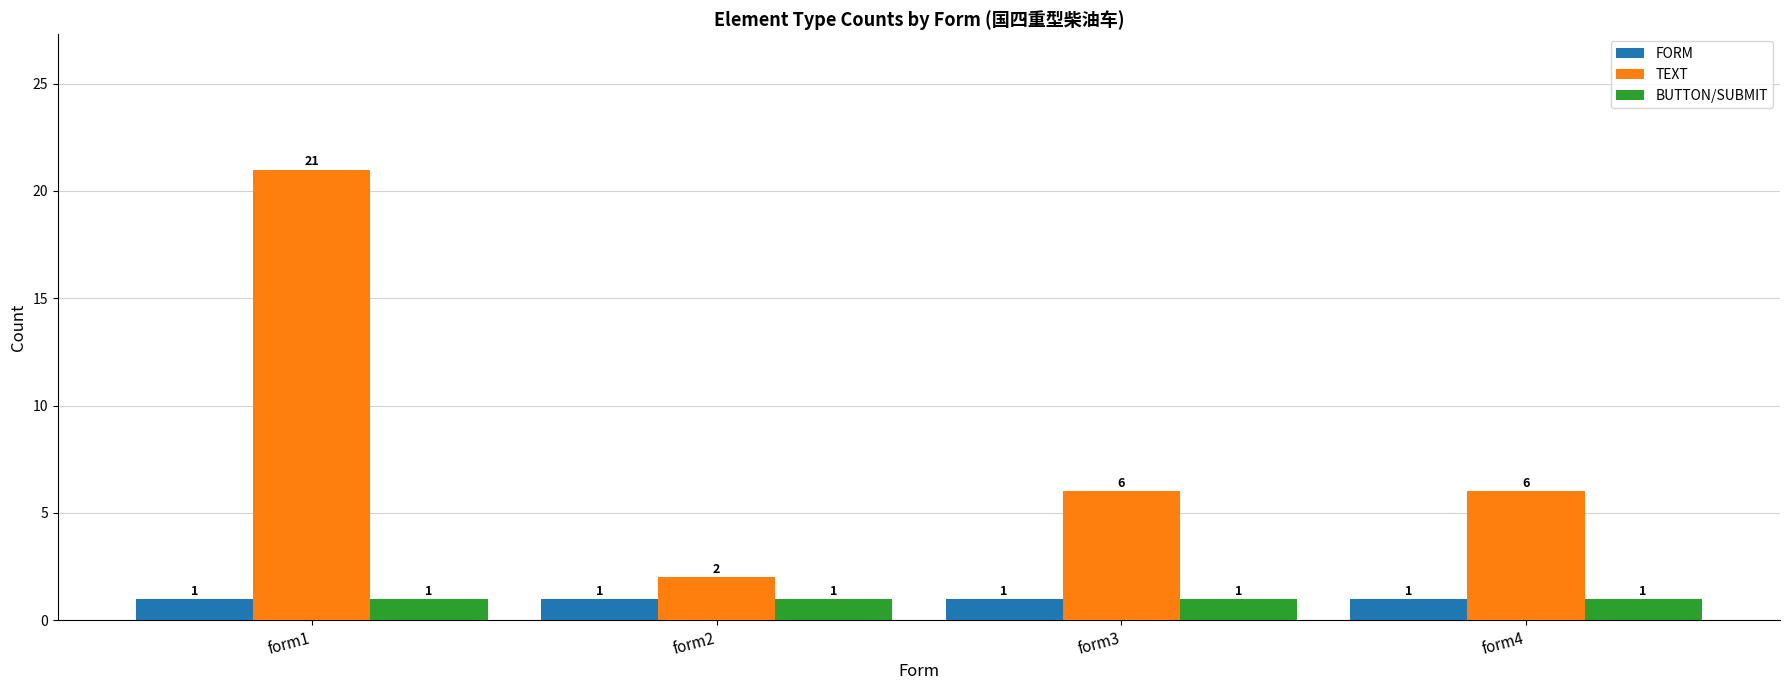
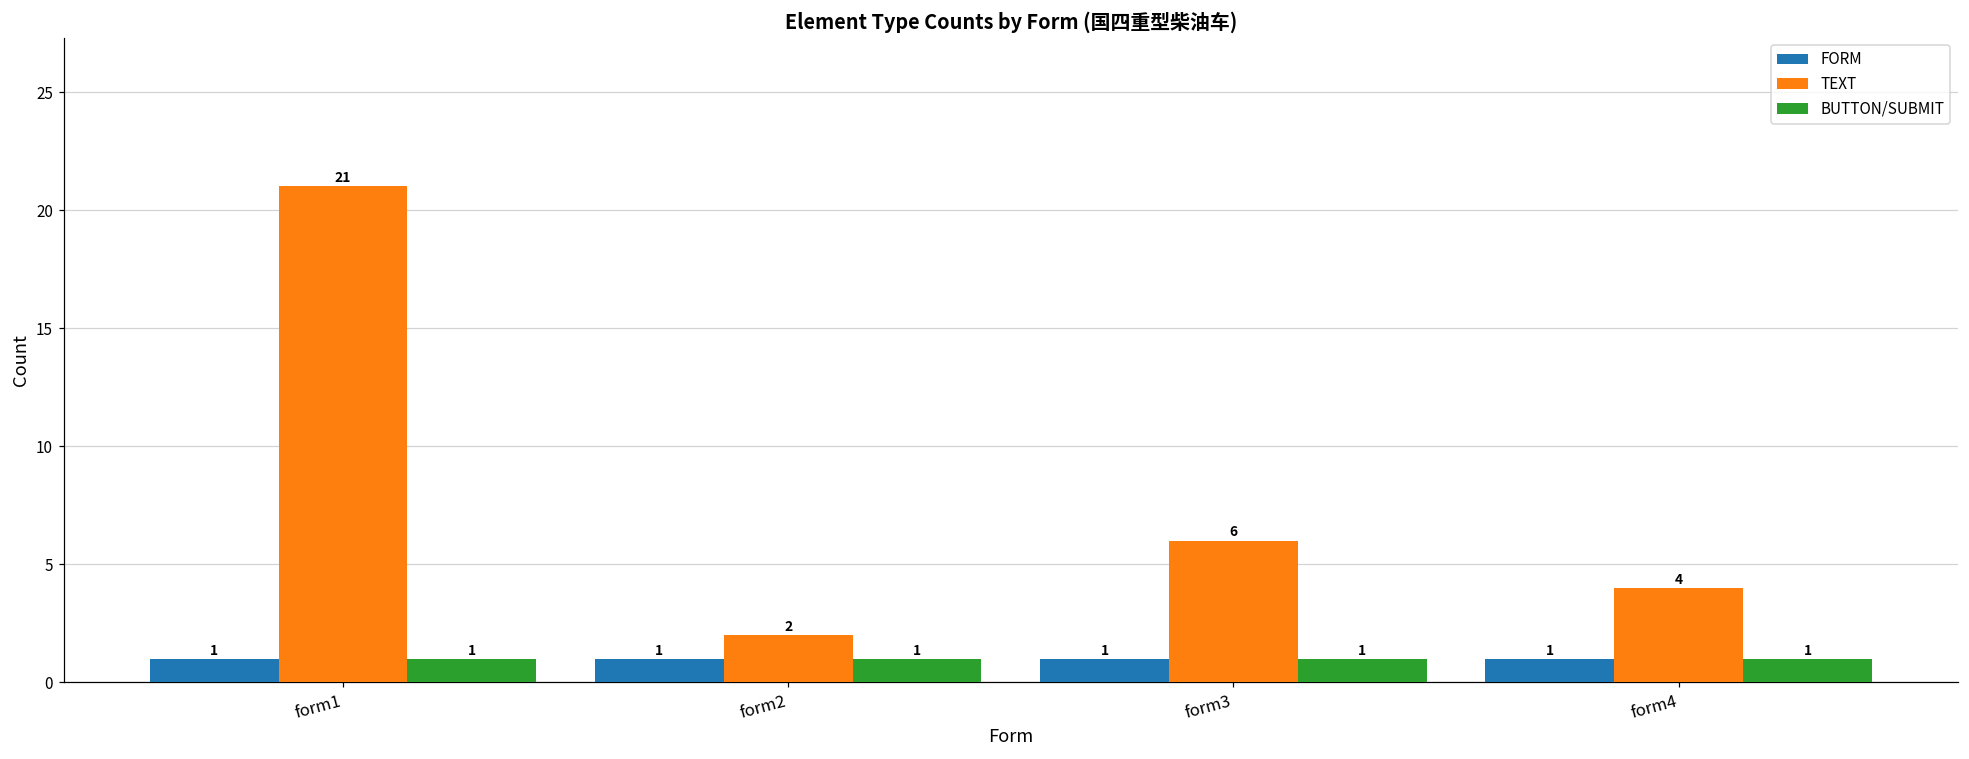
TEXT, form4: 6 -> 4
